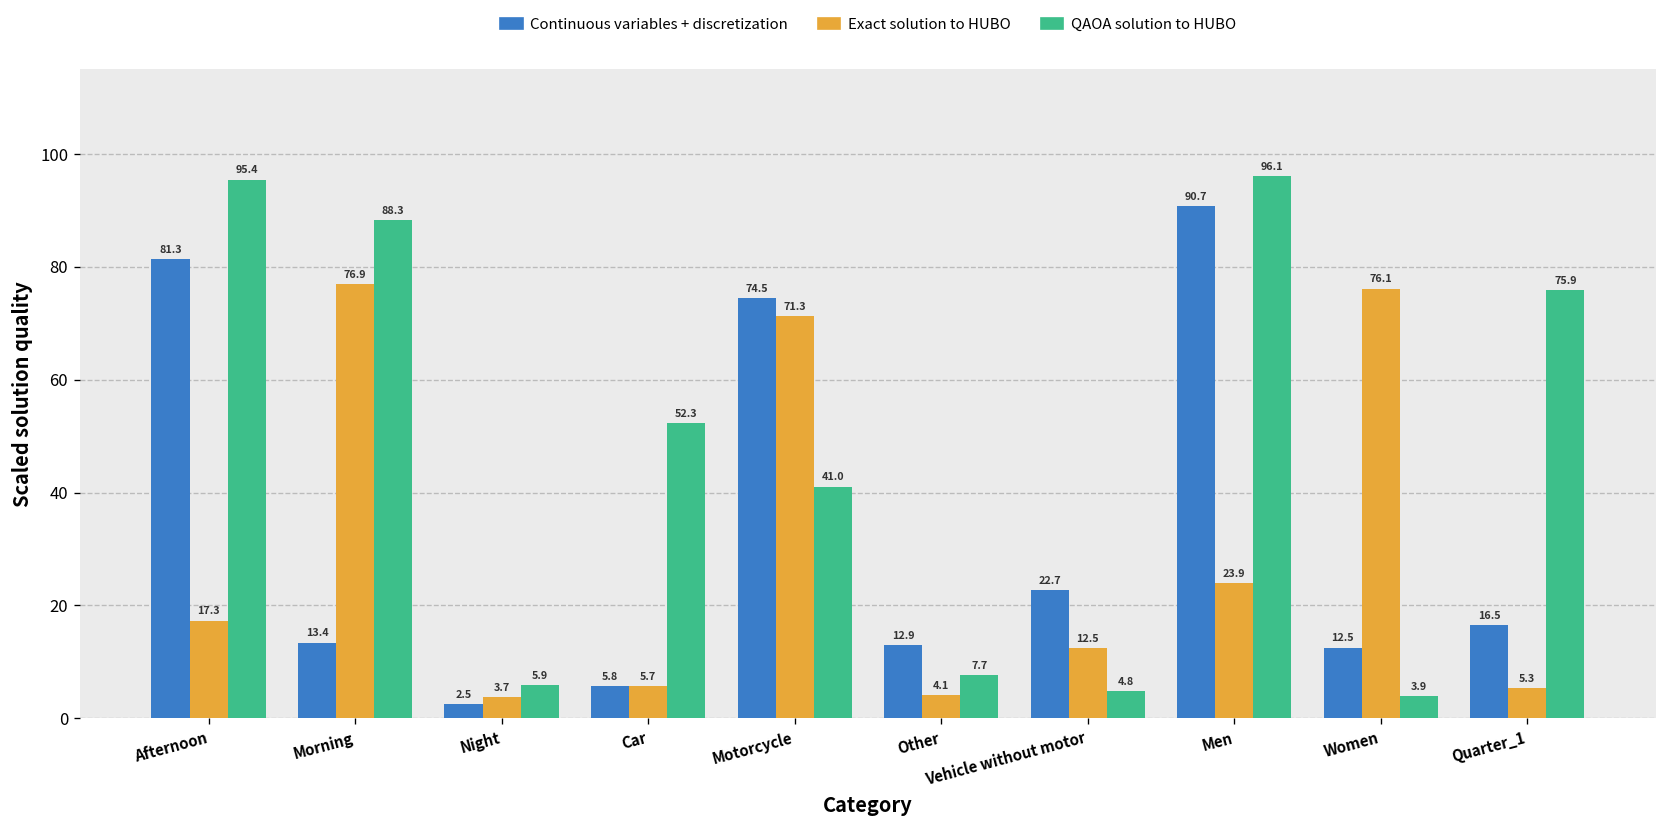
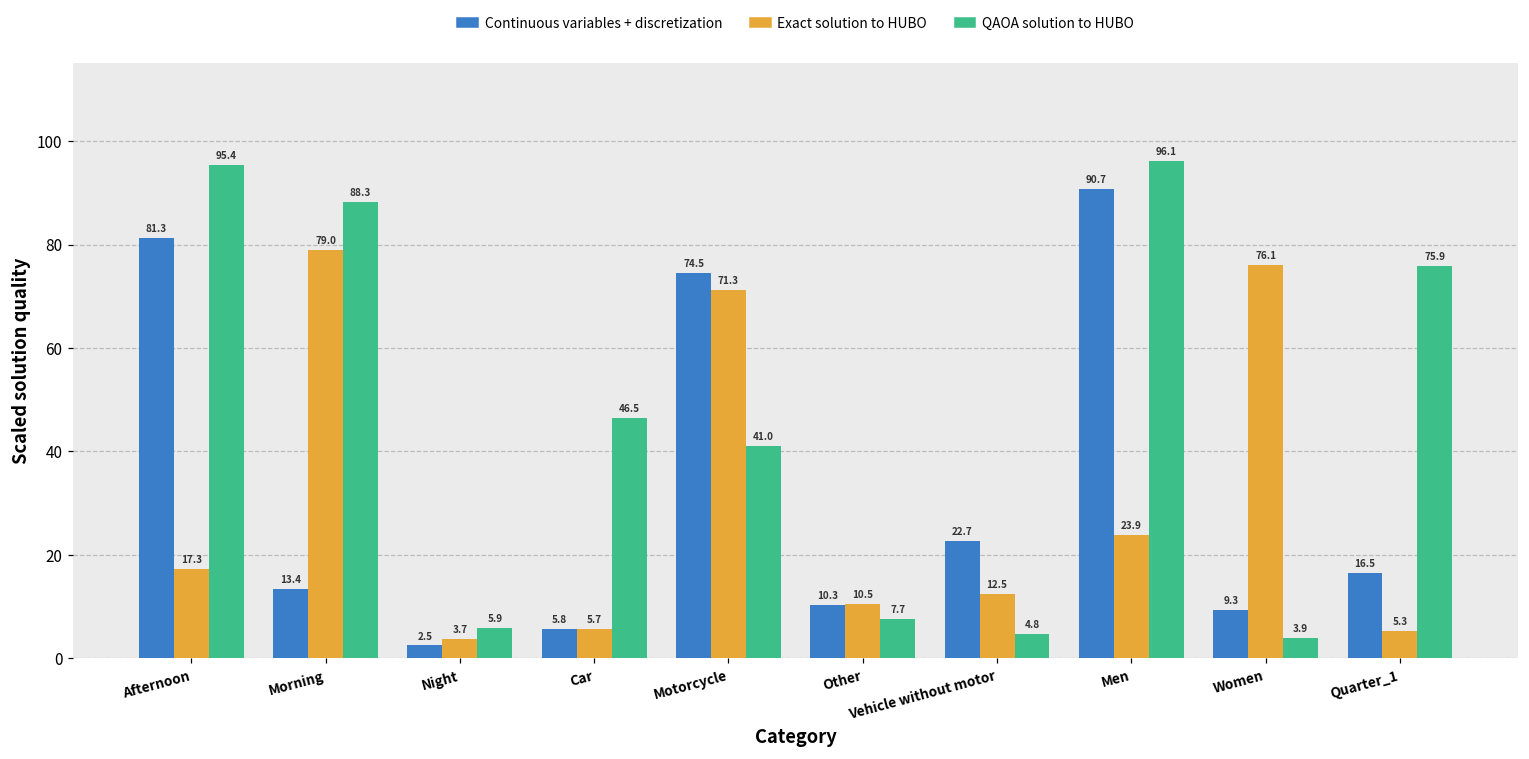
Exact solution to HUBO, Morning: 76.9 -> 79.0
QAOA solution to HUBO, Car: 52.3 -> 46.5
Continuous variables + discretization, Other: 12.9 -> 10.3
Exact solution to HUBO, Other: 4.1 -> 10.5
Continuous variables + discretization, Women: 12.5 -> 9.3
